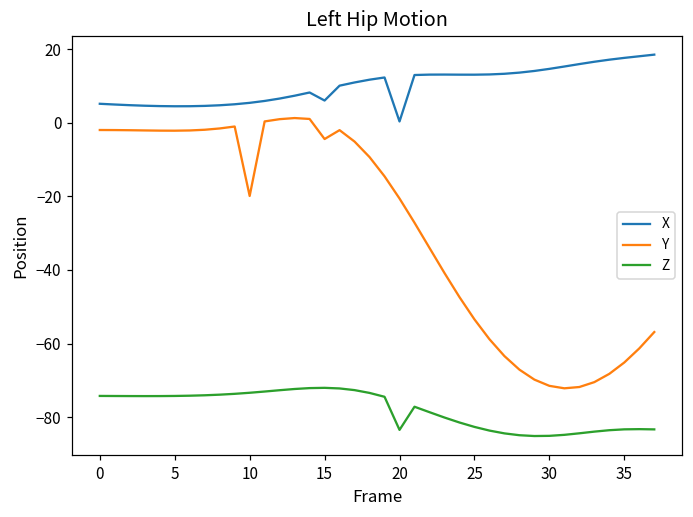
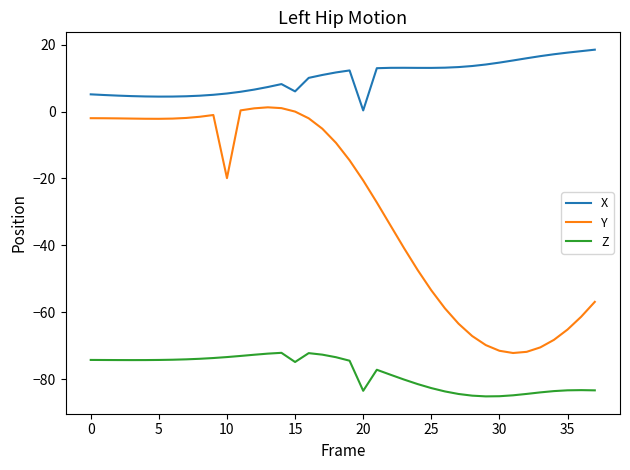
Y, 15: -4 -> 0
Z, 15: -72 -> -75
